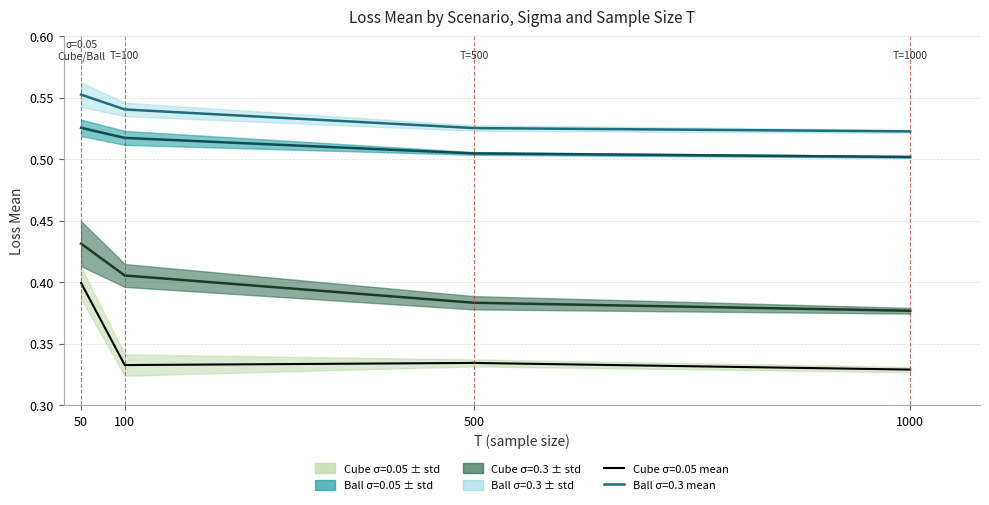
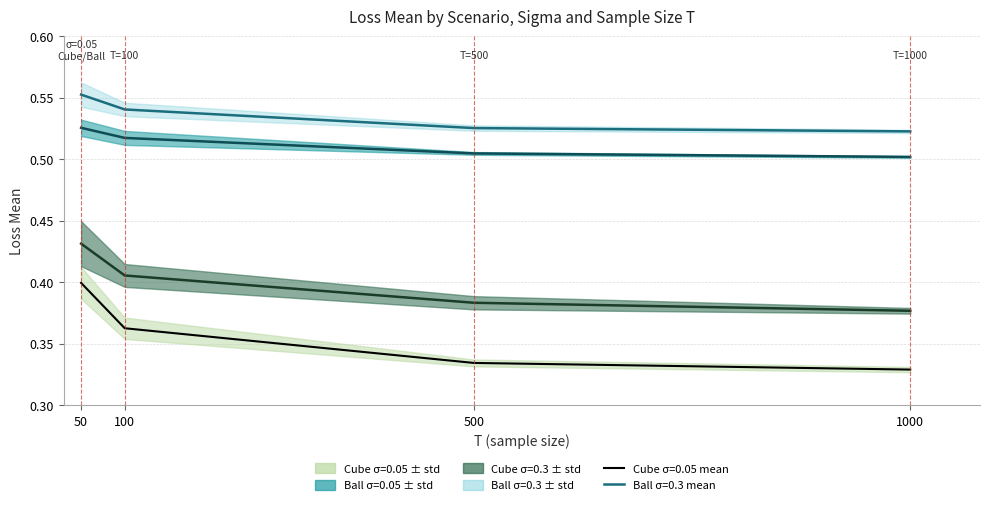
Cube σ=0.05 mean, 100: 0.333 -> 0.363
